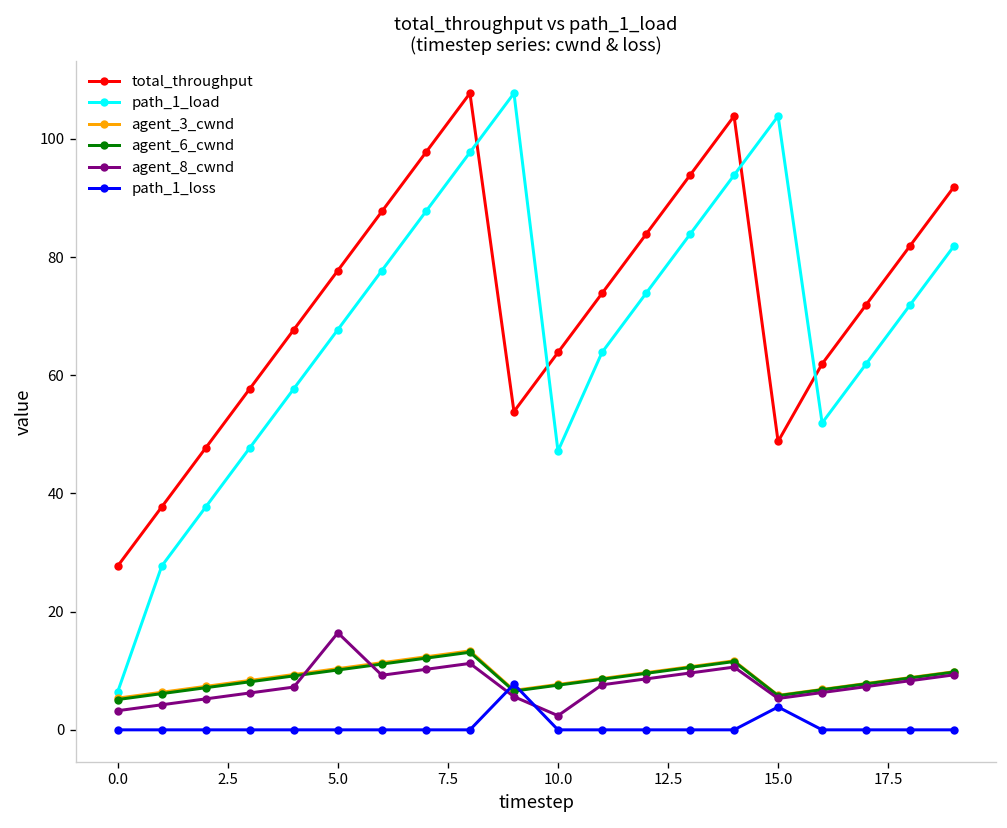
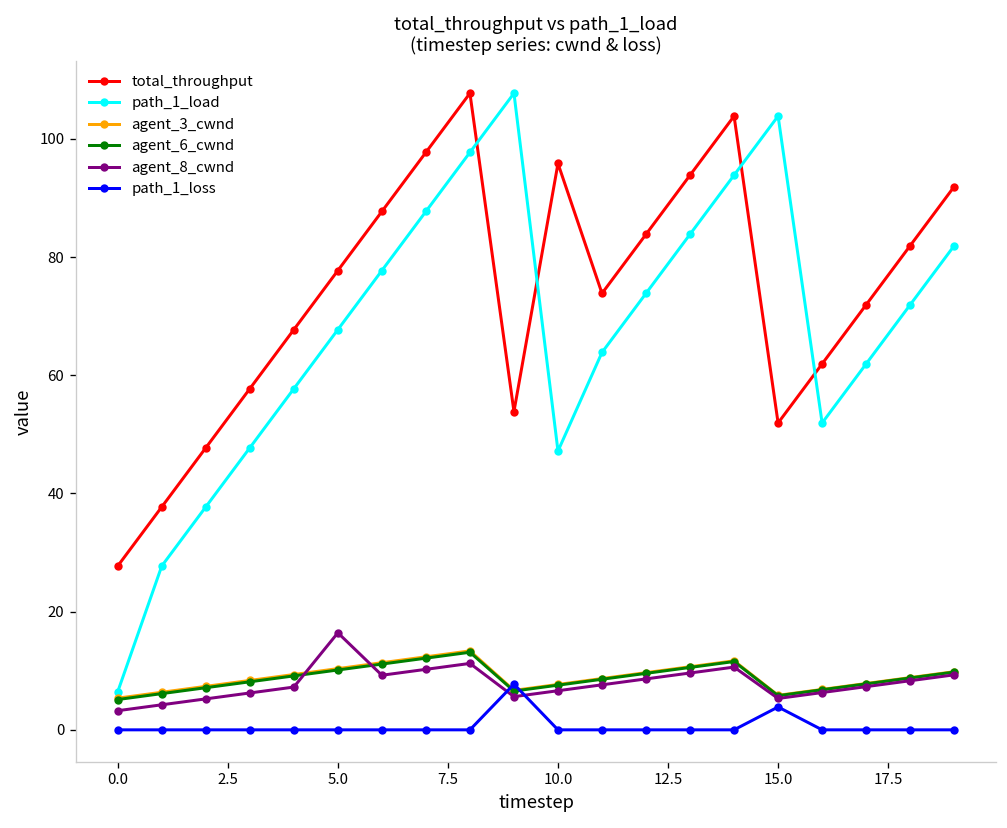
total_throughput, 10.0: 64 -> 96
agent_8_cwnd, 10.0: 2 -> 7
total_throughput, 15.0: 49 -> 52
